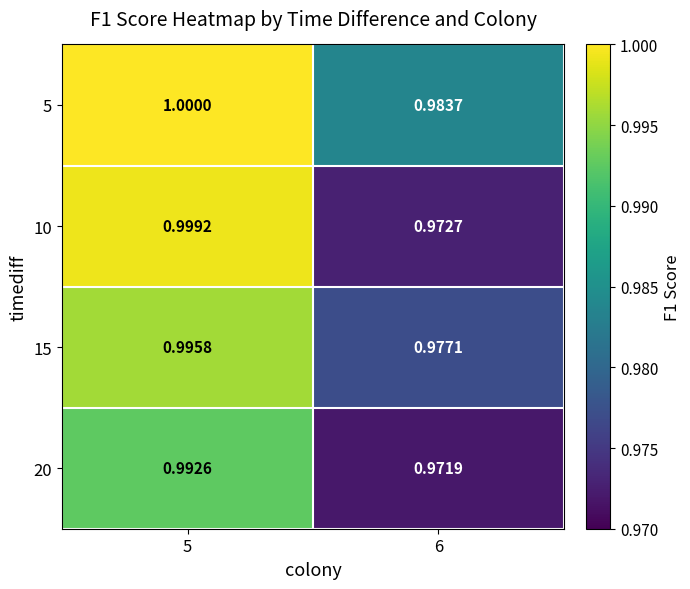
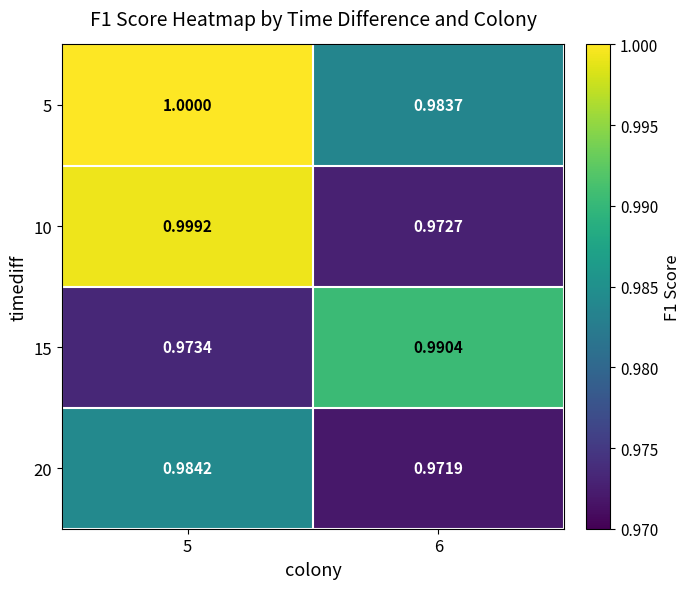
15, 5: 0.9958 -> 0.9734
15, 6: 0.9771 -> 0.9904
20, 5: 0.9926 -> 0.9842
